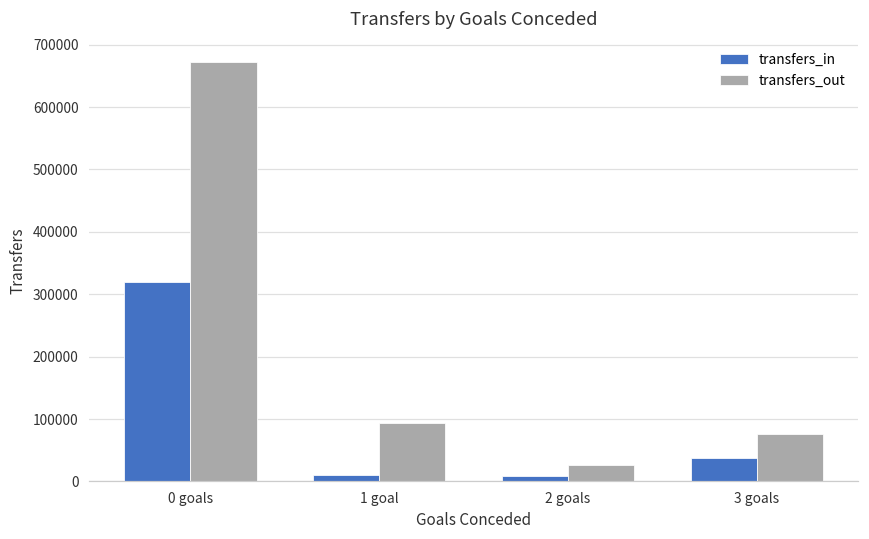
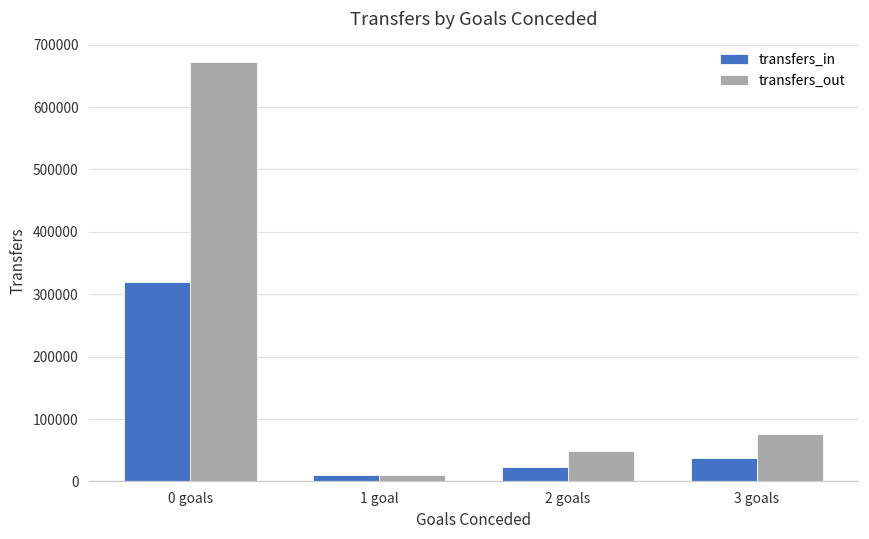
transfers_out, 1 goal: 90000 -> 10000
transfers_in, 2 goals: 10000 -> 20000
transfers_out, 2 goals: 30000 -> 50000
